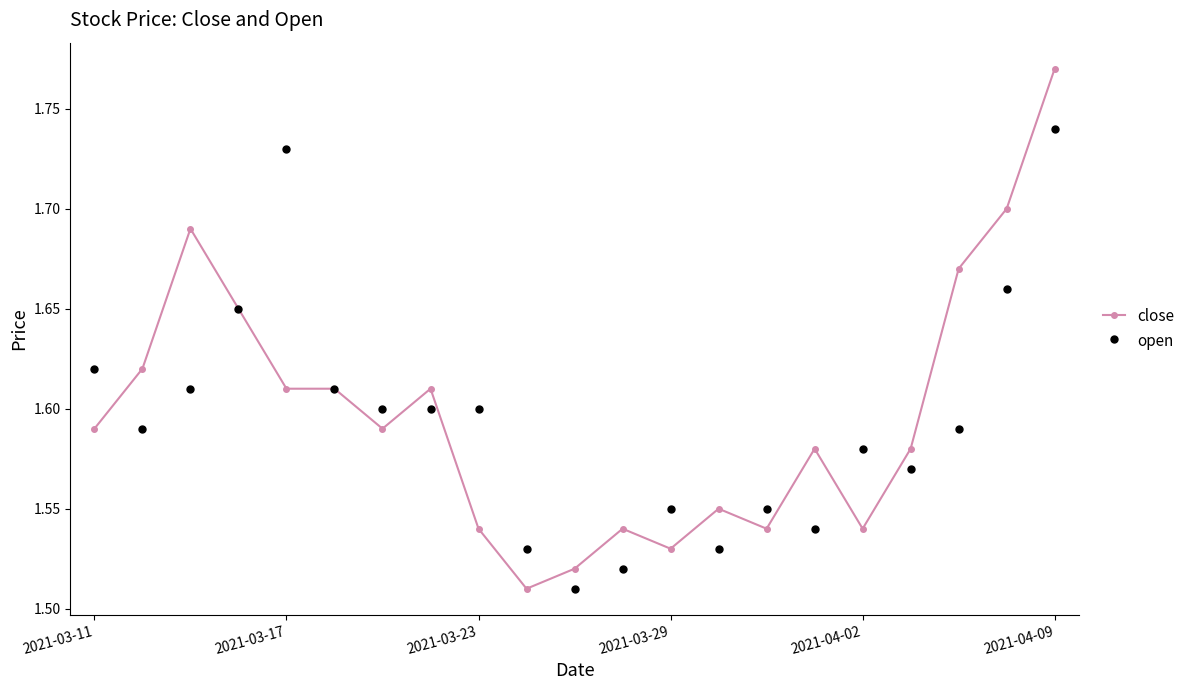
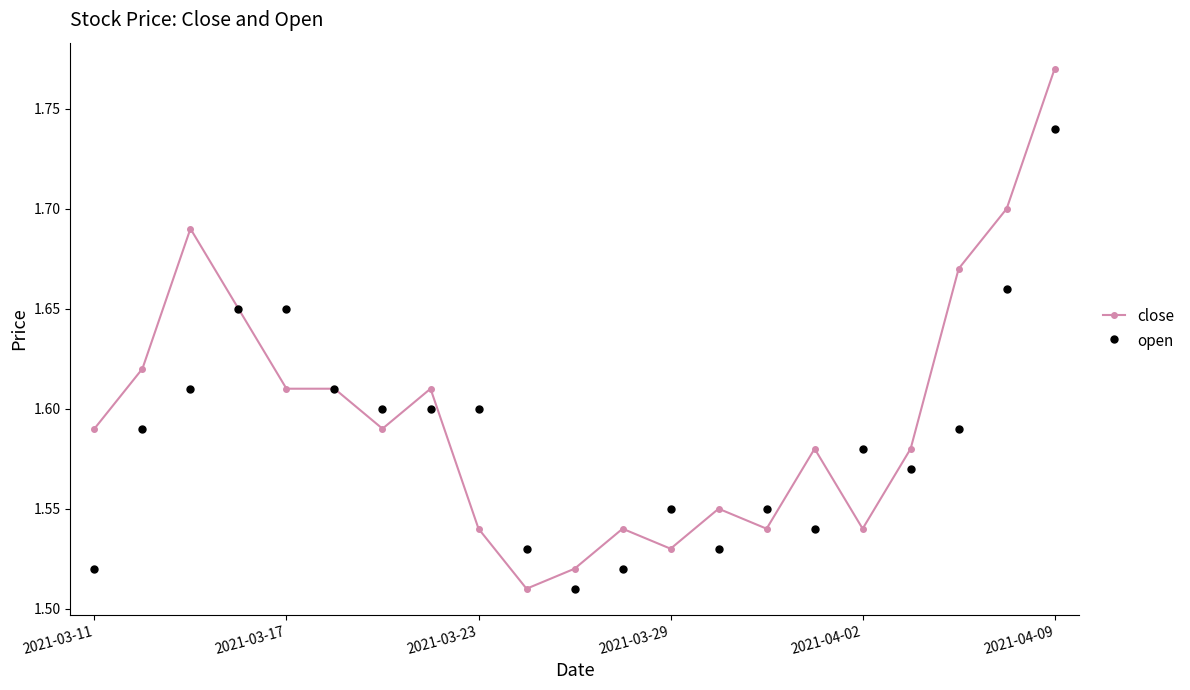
open, 2021-03-11: 1.62 -> 1.52
open, 2021-03-17: 1.73 -> 1.65
